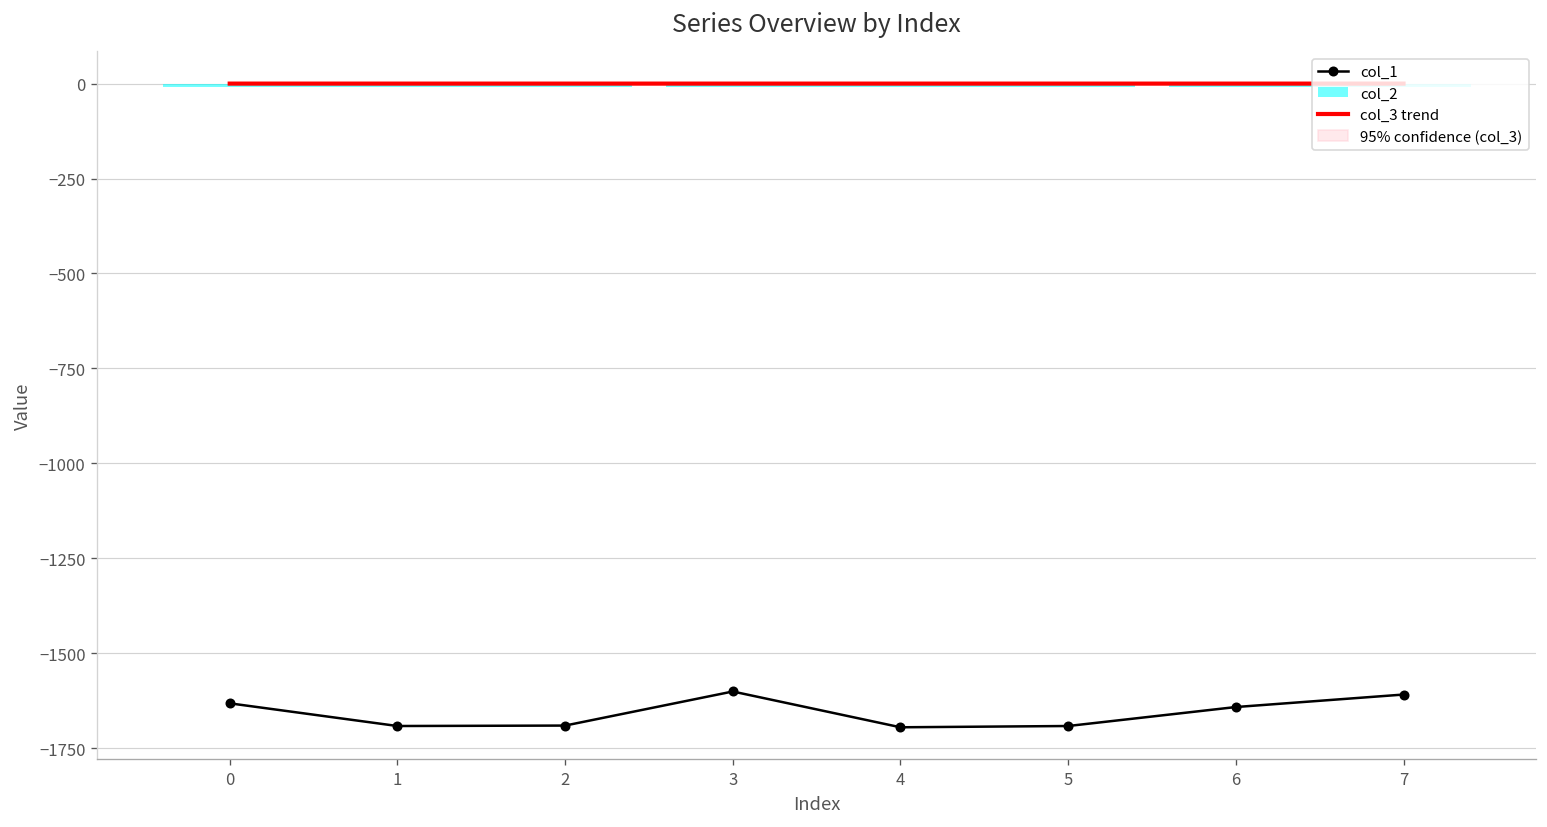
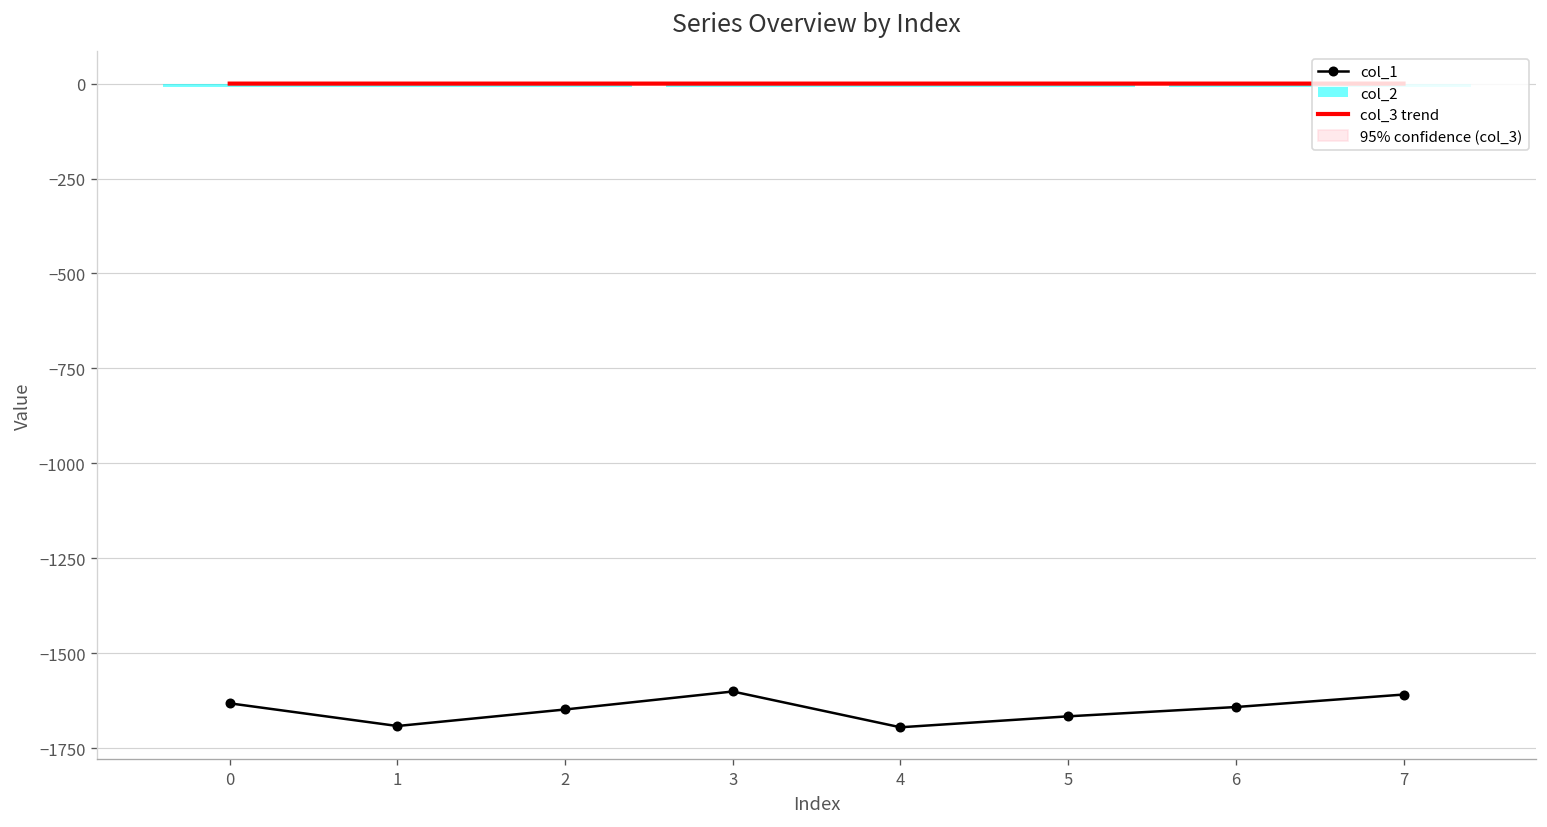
col_1, 2: -1690 -> -1650
col_1, 5: -1690 -> -1670
